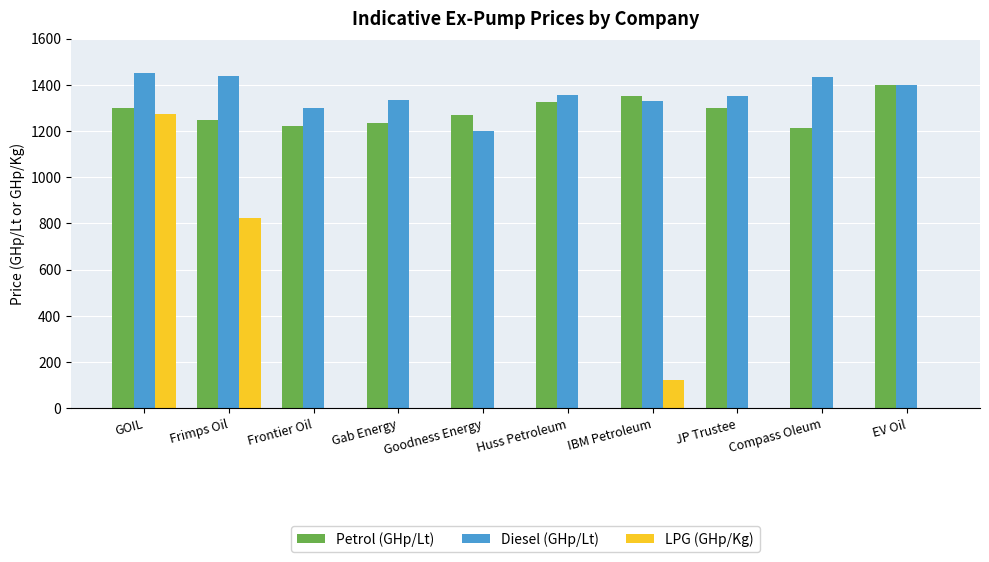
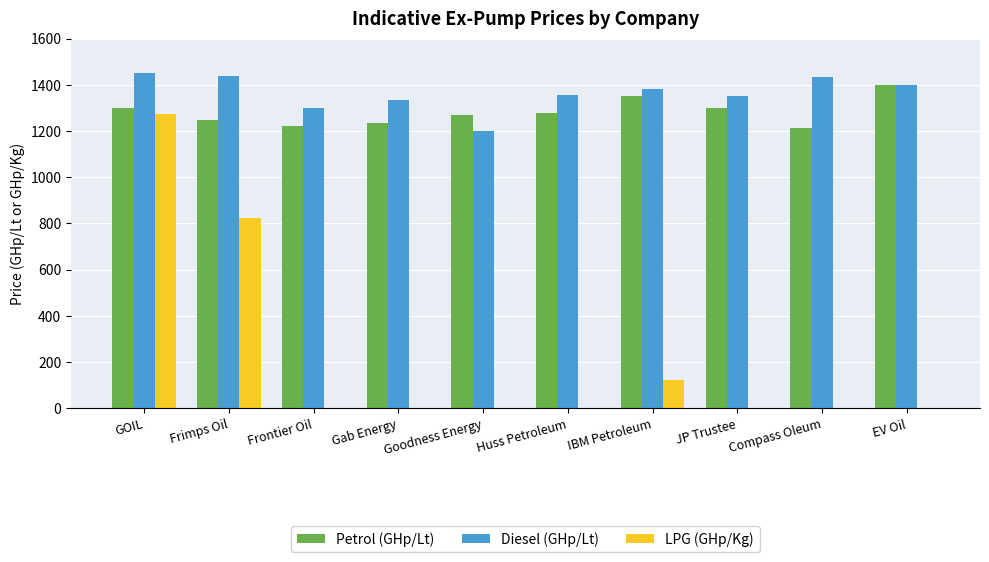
Petrol (GHp/Lt), Huss Petroleum: 1330 -> 1280
Diesel (GHp/Lt), IBM Petroleum: 1330 -> 1380
